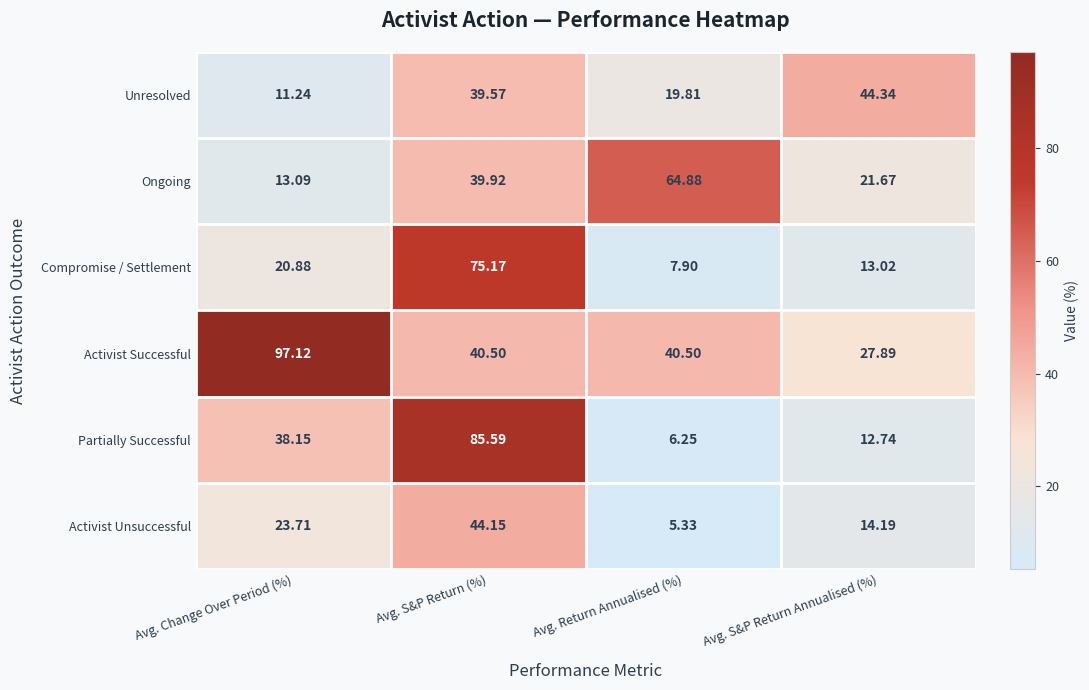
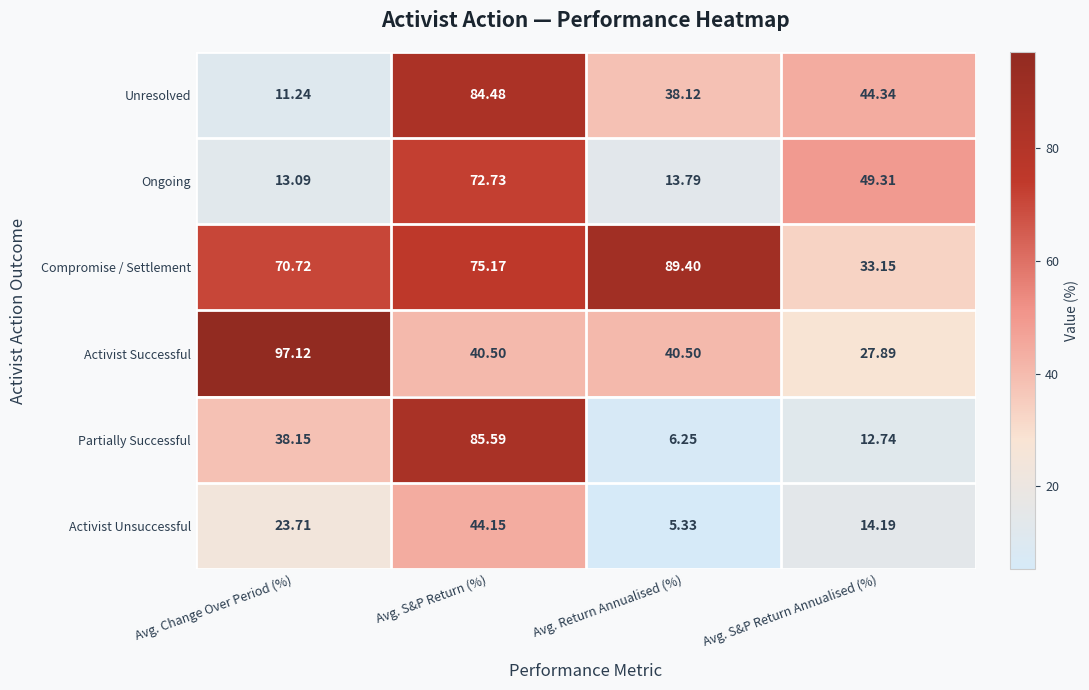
Unresolved, Avg. S&P Return (%): 39.57 -> 84.48
Unresolved, Avg. Return Annualised (%): 19.81 -> 38.12
Ongoing, Avg. S&P Return (%): 39.92 -> 72.73
Ongoing, Avg. Return Annualised (%): 64.88 -> 13.79
Ongoing, Avg. S&P Return Annualised (%): 21.67 -> 49.31
Compromise / Settlement, Avg. Change Over Period (%): 20.88 -> 70.72
Compromise / Settlement, Avg. Return Annualised (%): 7.90 -> 89.40
Compromise / Settlement, Avg. S&P Return Annualised (%): 13.02 -> 33.15
